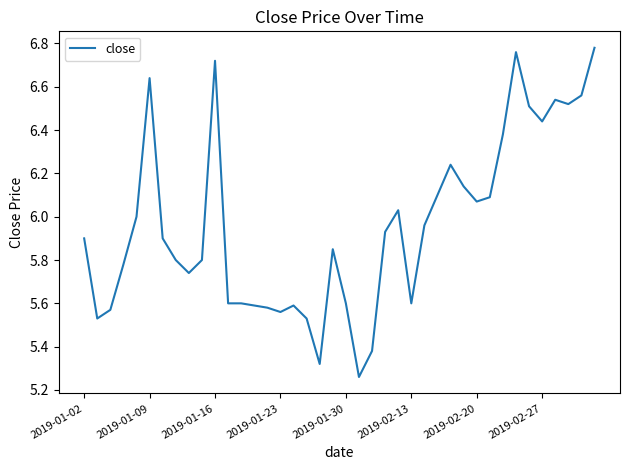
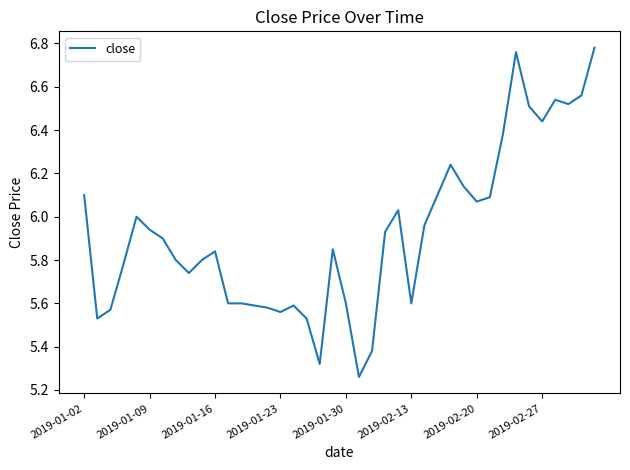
2019-01-02: 5.9 -> 6.1
2019-01-09: 6.64 -> 5.94
2019-01-16: 6.72 -> 5.84
